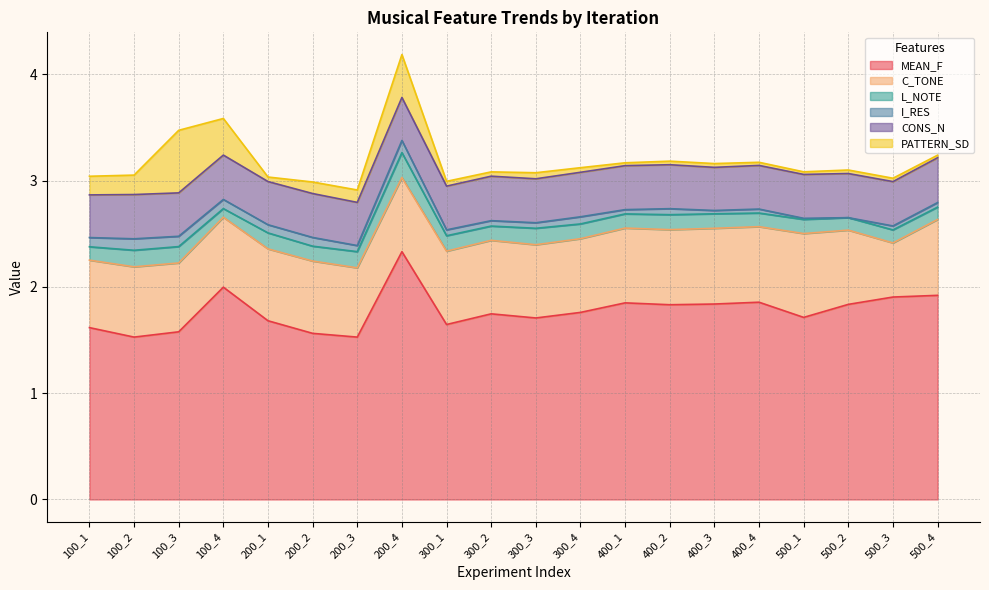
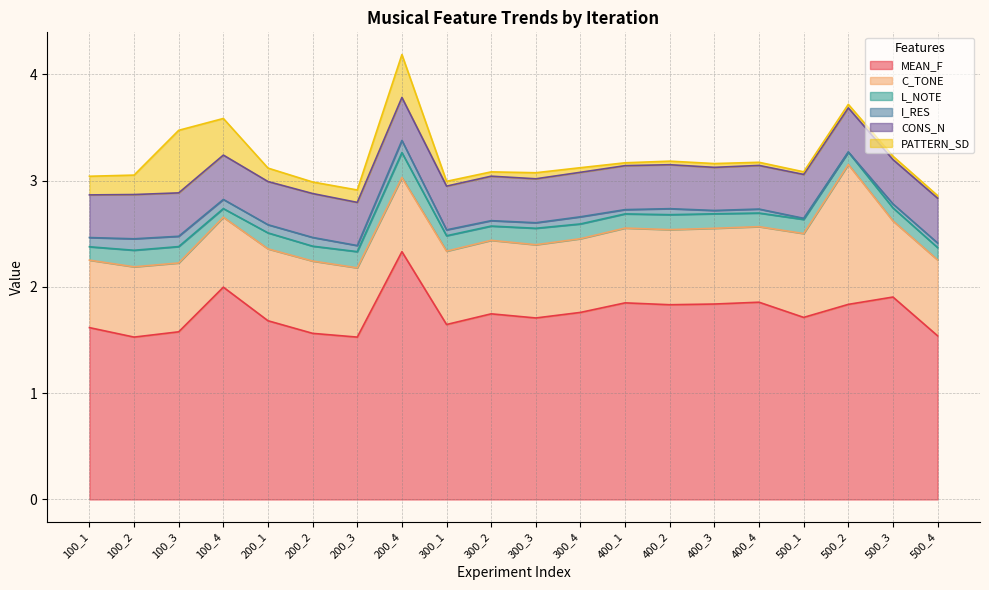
PATTERN_SD, 200_1: 0.04 -> 0.13
C_TONE, 500_2: 0.70 -> 1.32
C_TONE, 500_3: 0.51 -> 0.72
MEAN_F, 500_4: 1.92 -> 1.54
